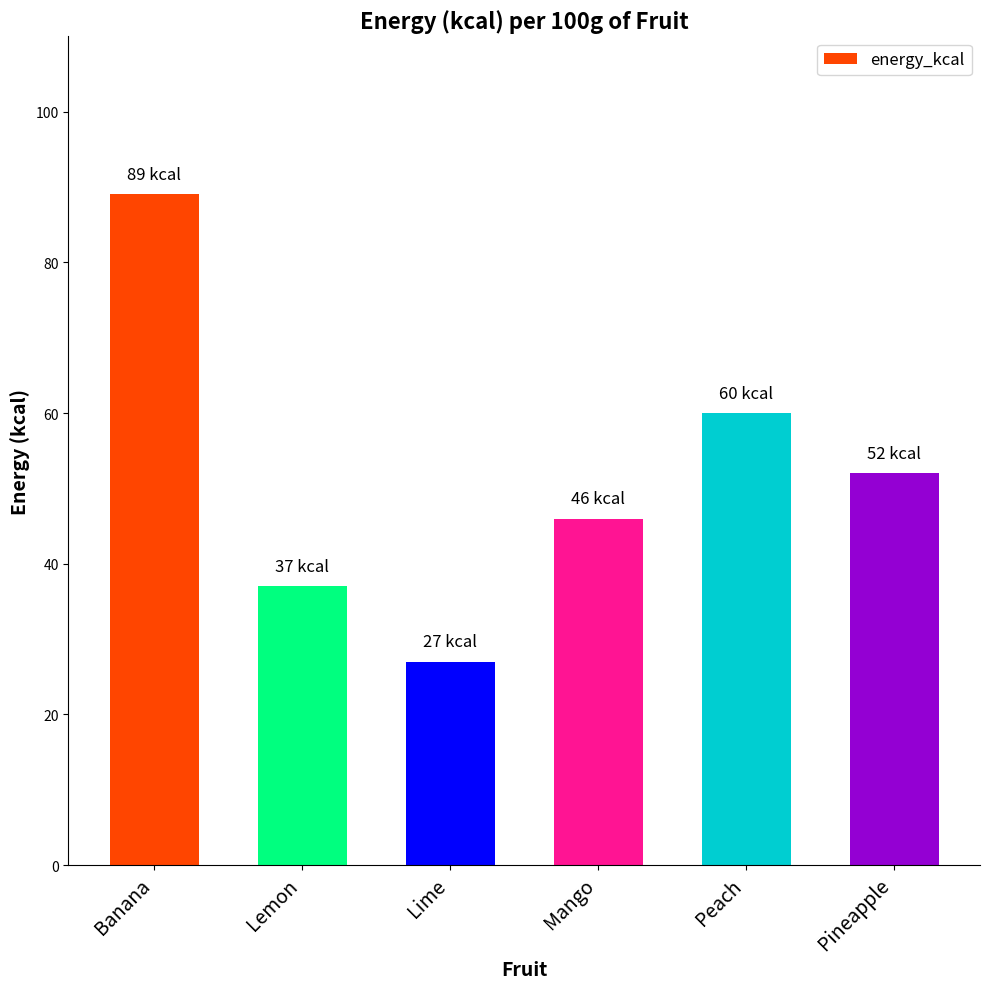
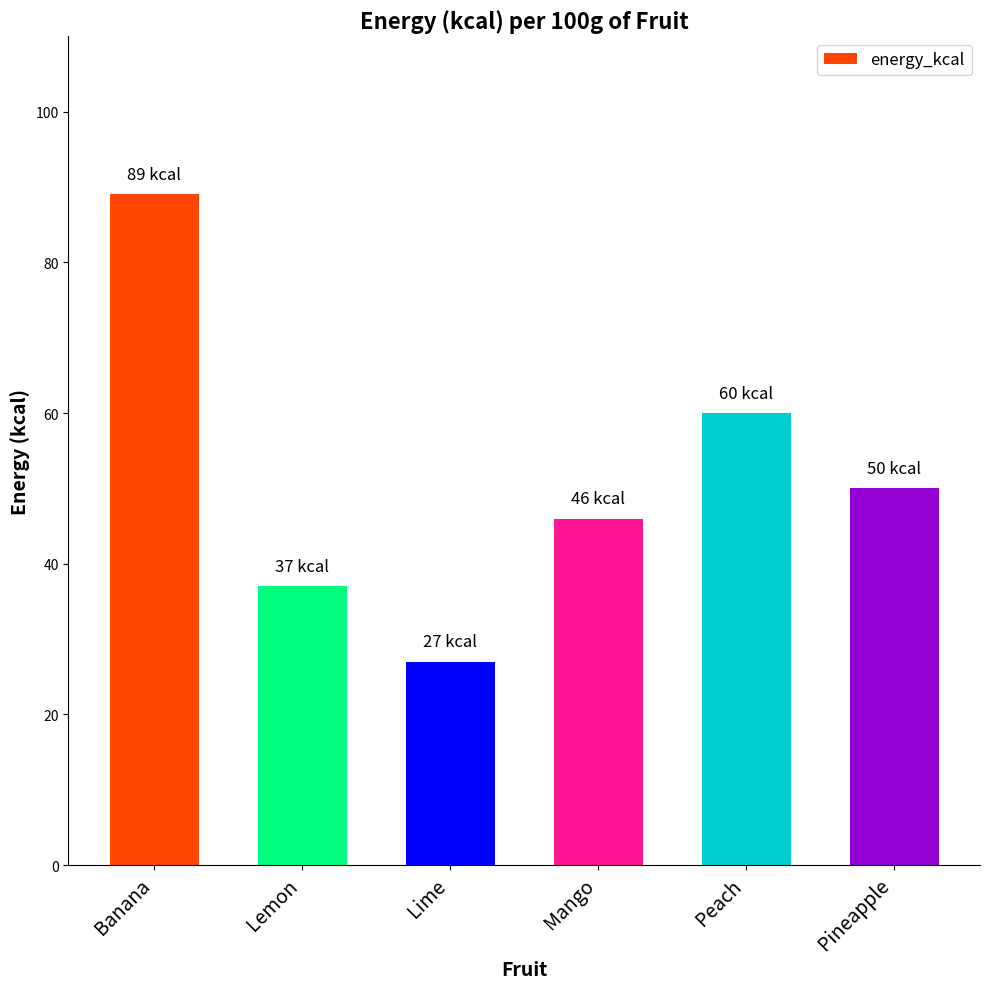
Pineapple: 52 -> 50
